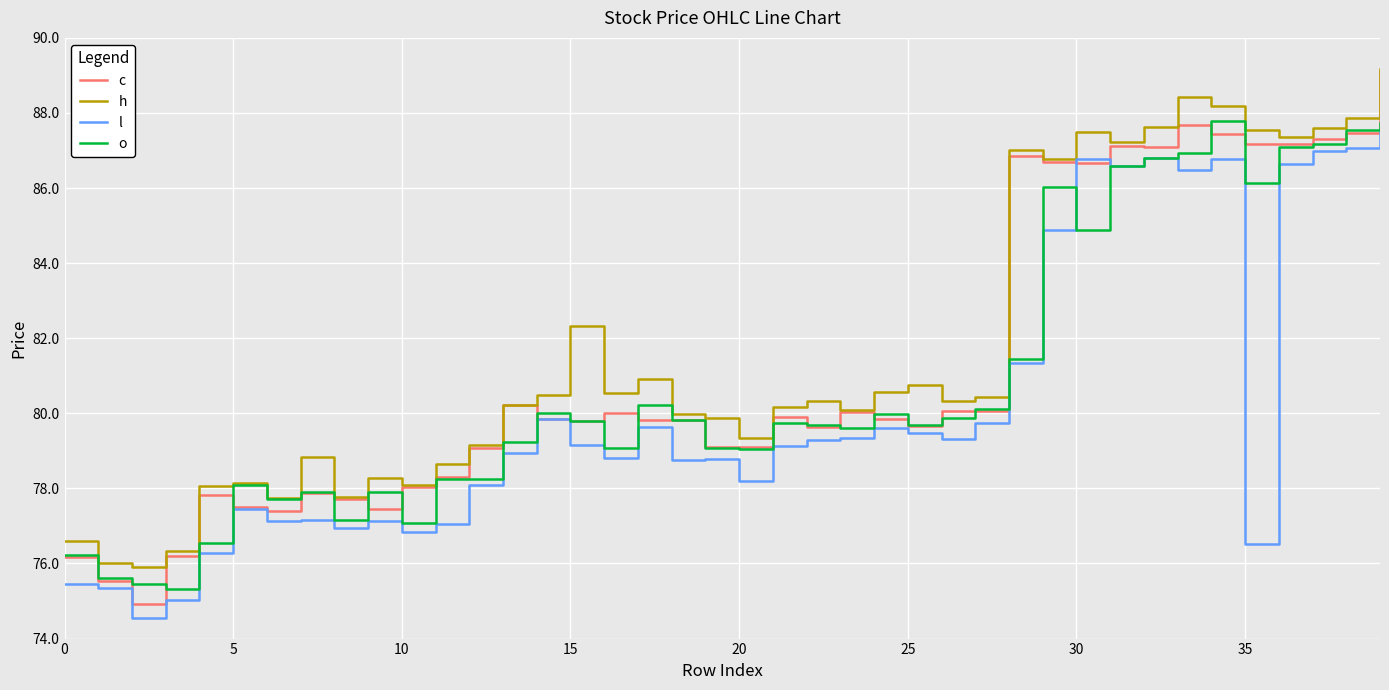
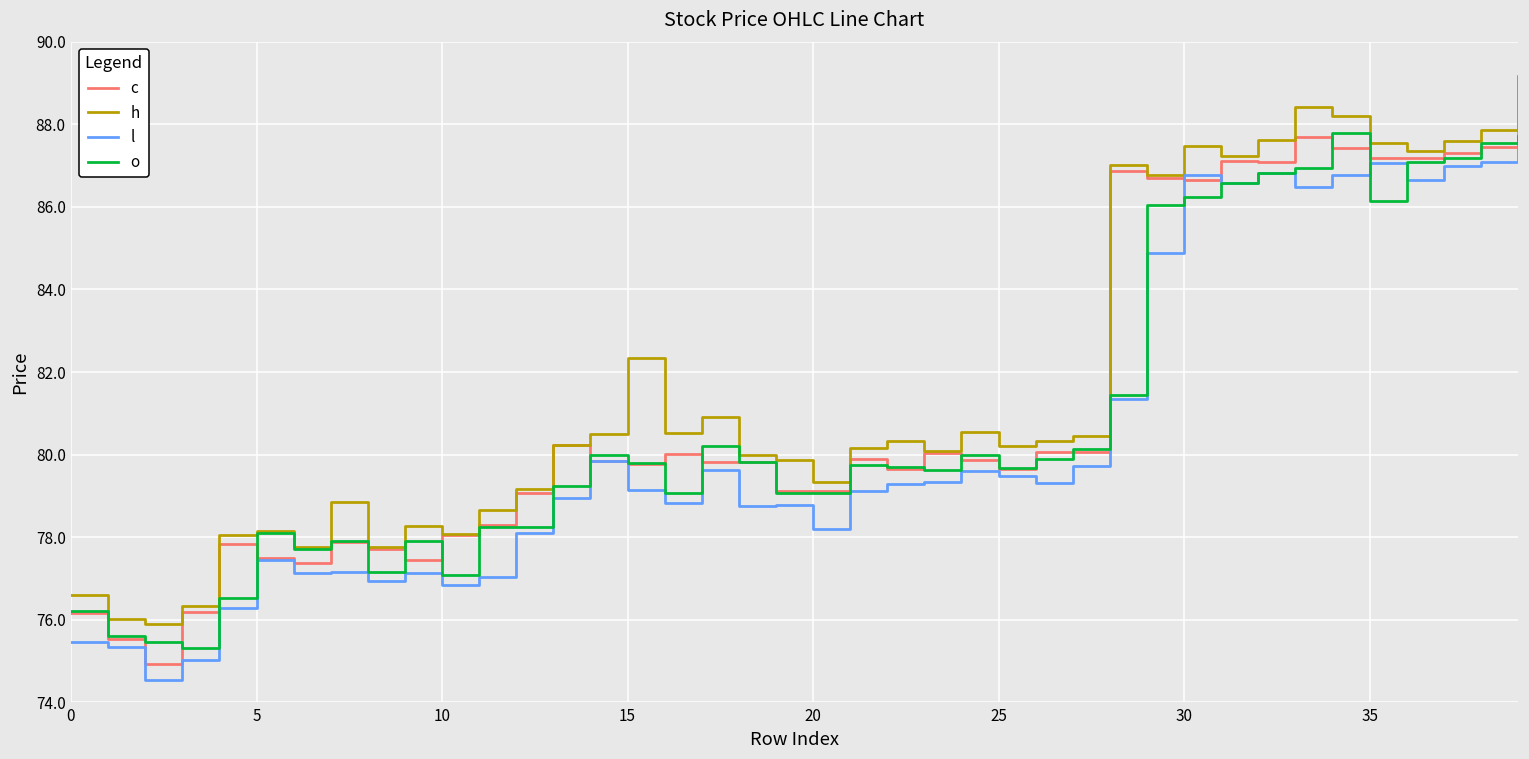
h, 25: 80.8 -> 80.2
o, 30: 84.9 -> 86.2
l, 35: 76.5 -> 87.1
